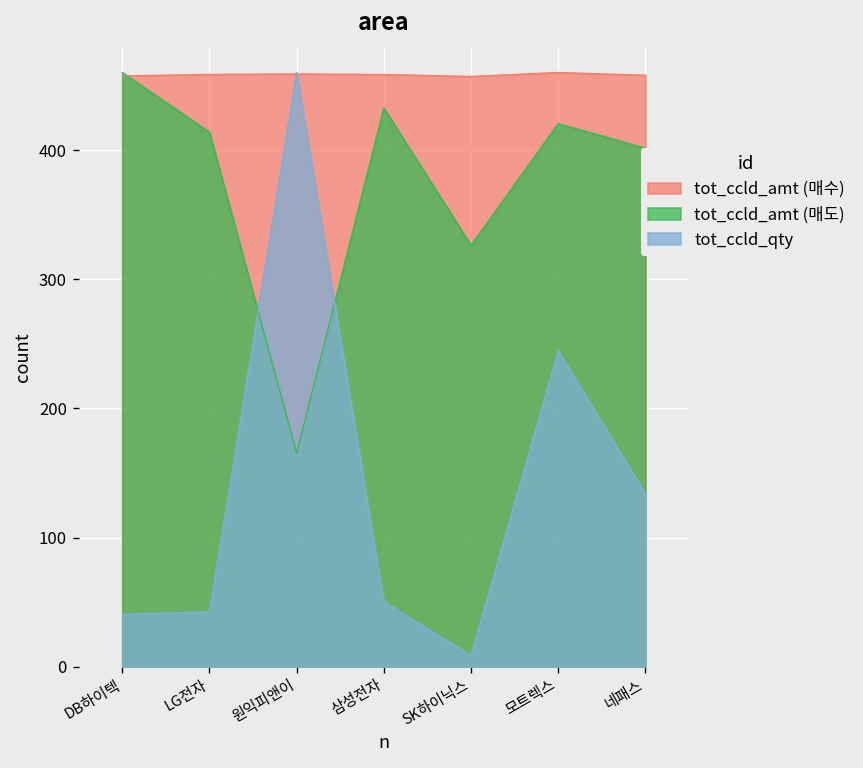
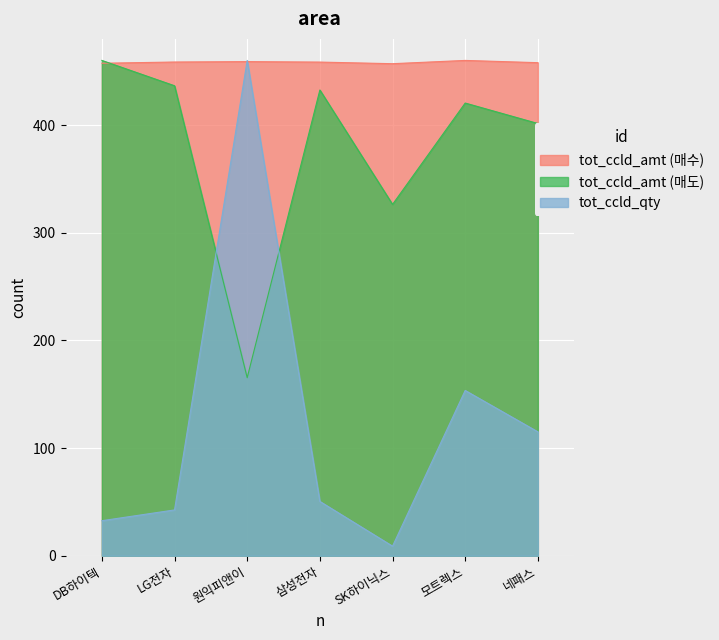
tot_ccld_qty, DB하이텍: 41 -> 33
tot_ccld_amt (매도), LG전자: 414 -> 436
tot_ccld_qty, 모트렉스: 245 -> 153
tot_ccld_qty, 네패스: 134 -> 115
